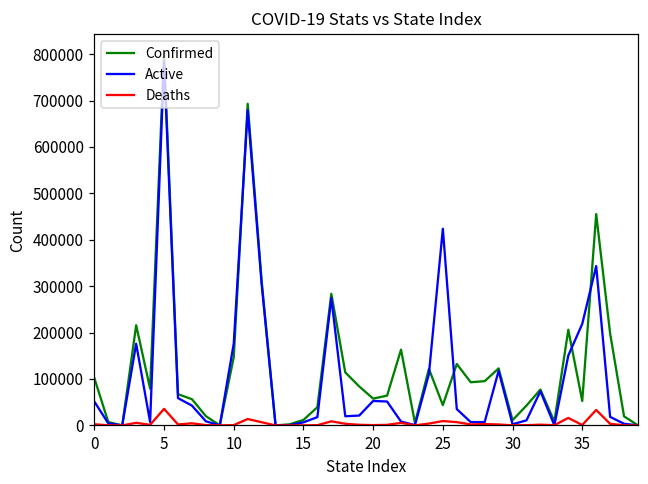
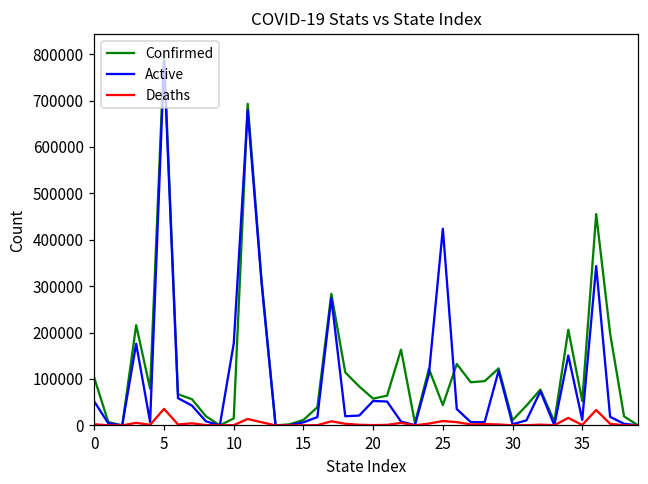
Confirmed, 10: 150000 -> 20000
Active, 35: 220000 -> 10000
